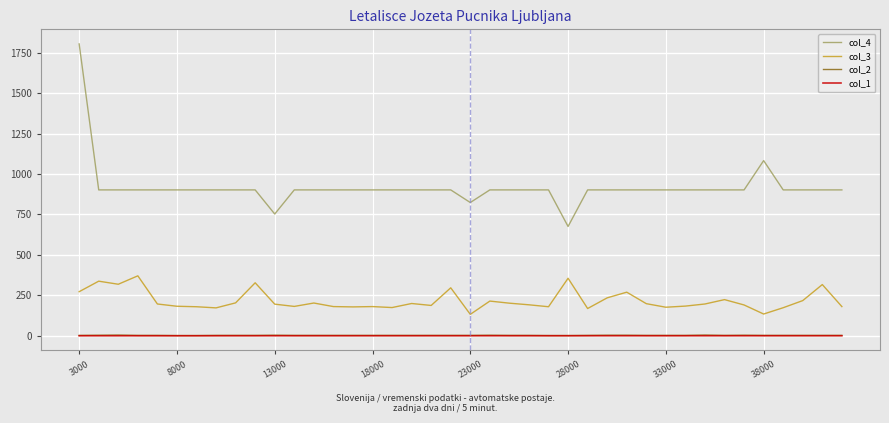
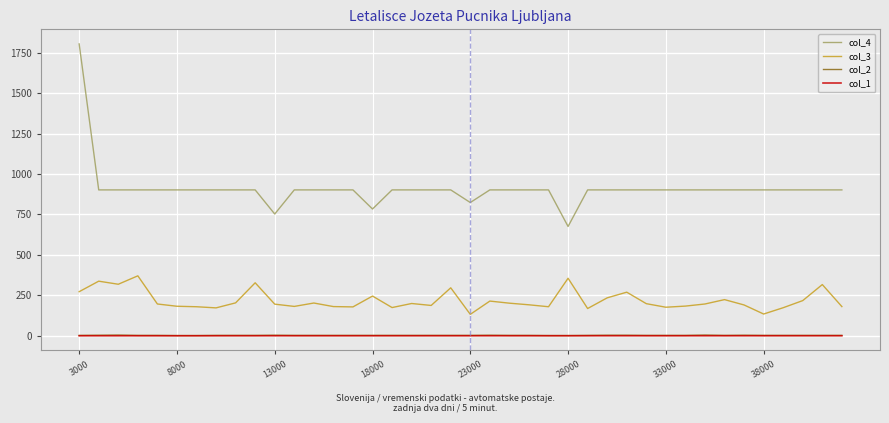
col_4, 18000: 900 -> 780
col_3, 18000: 180 -> 250
col_4, 38000: 1080 -> 900
